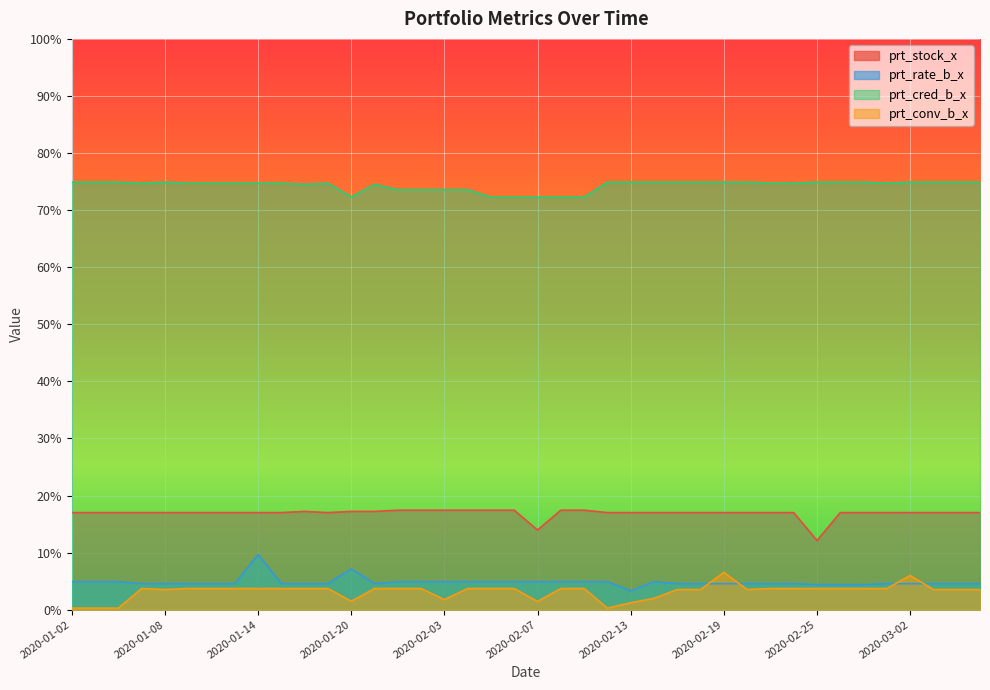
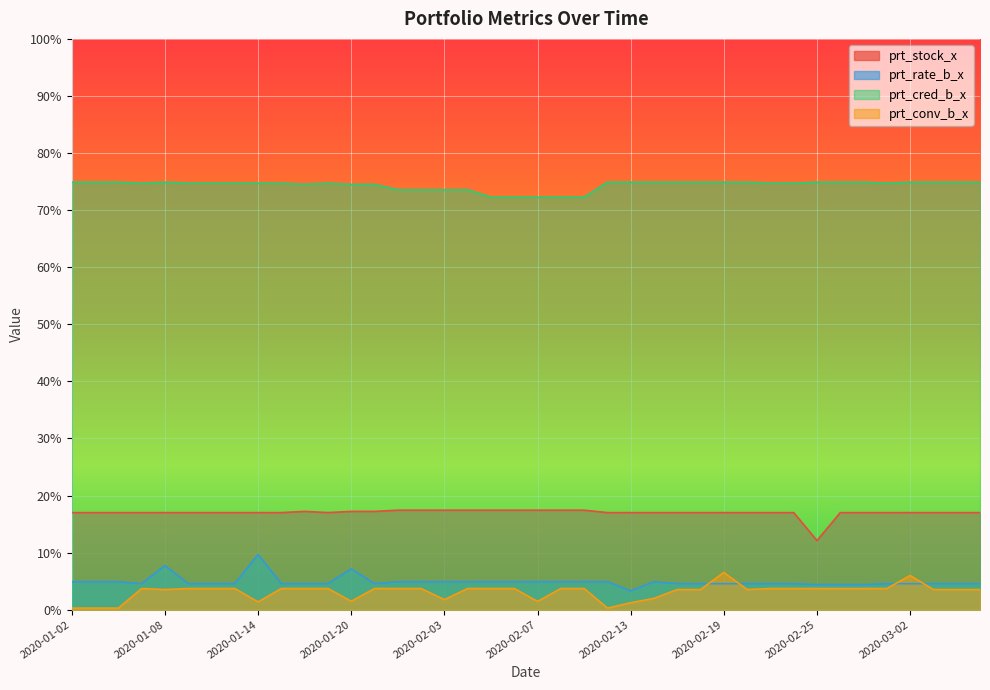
prt_rate_b_x, 2020-01-08: 5% -> 8%
prt_conv_b_x, 2020-01-14: 4% -> 1%
prt_cred_b_x, 2020-01-20: 72% -> 75%
prt_stock_x, 2020-02-07: 14% -> 17%
